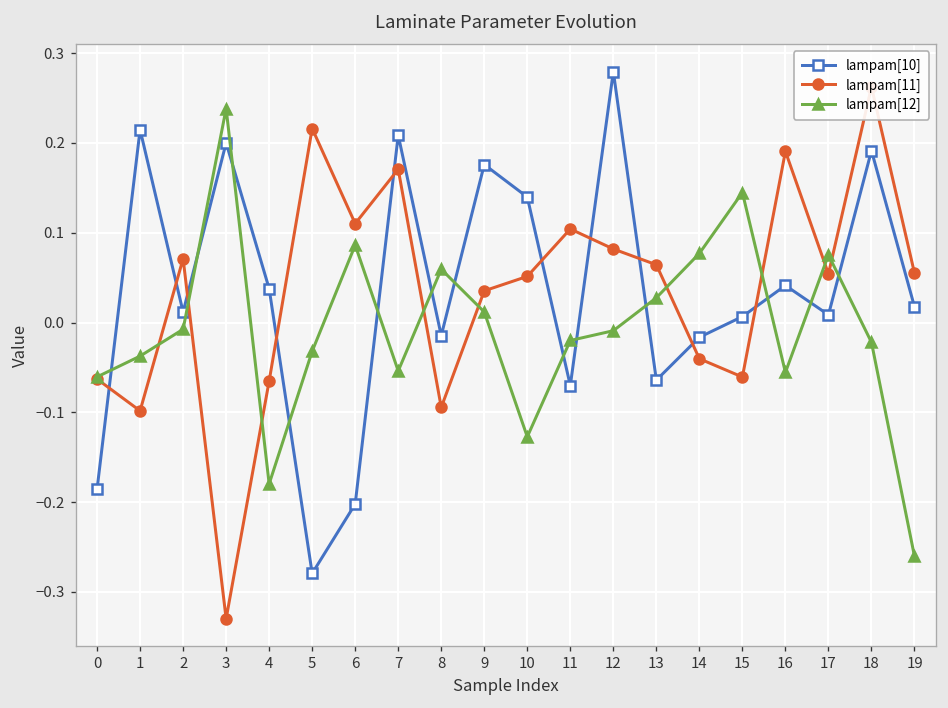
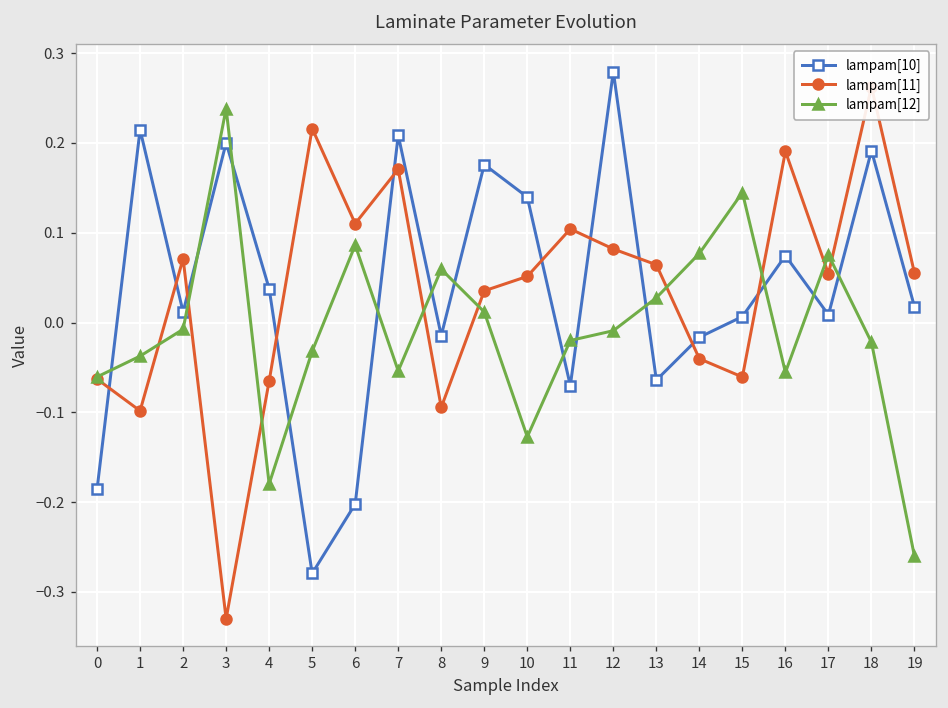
lampam[10], 16: 0.04 -> 0.07
